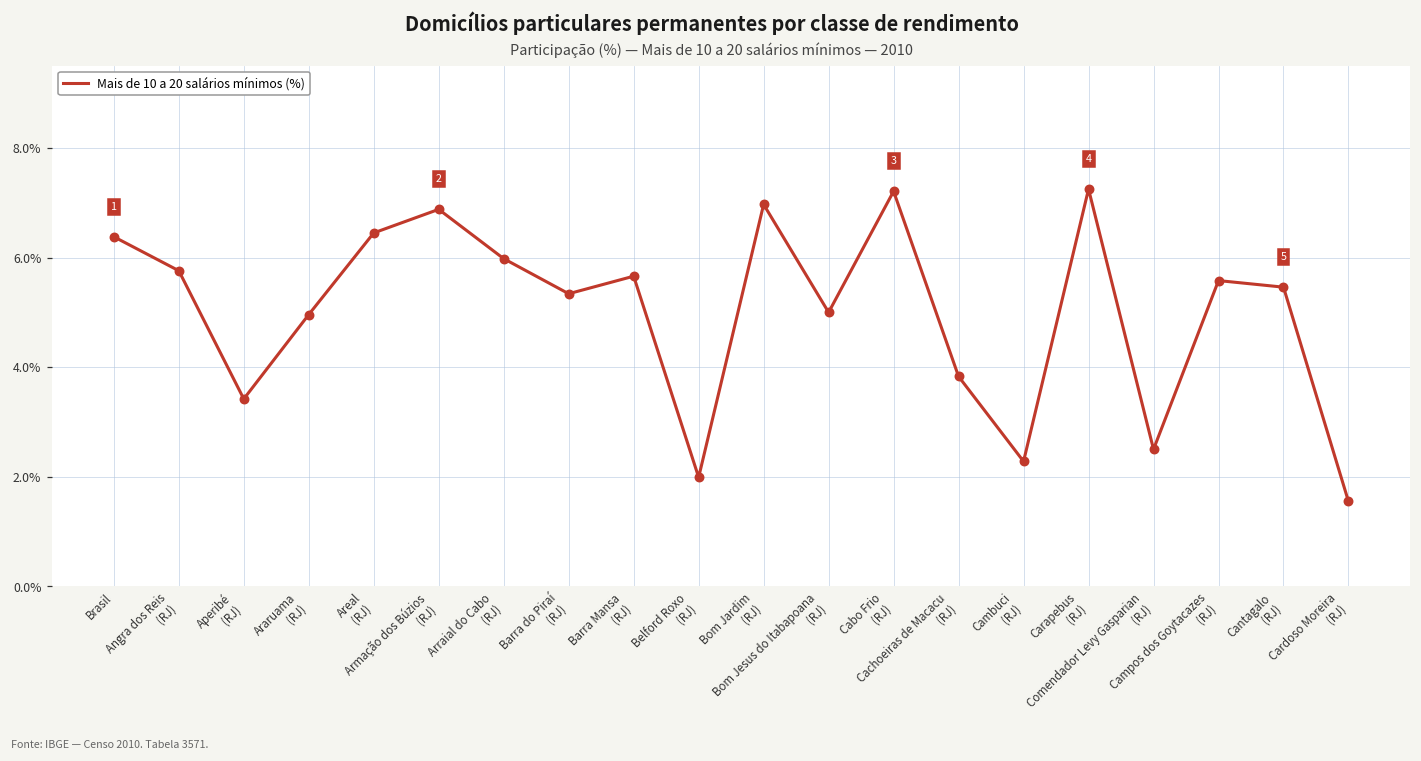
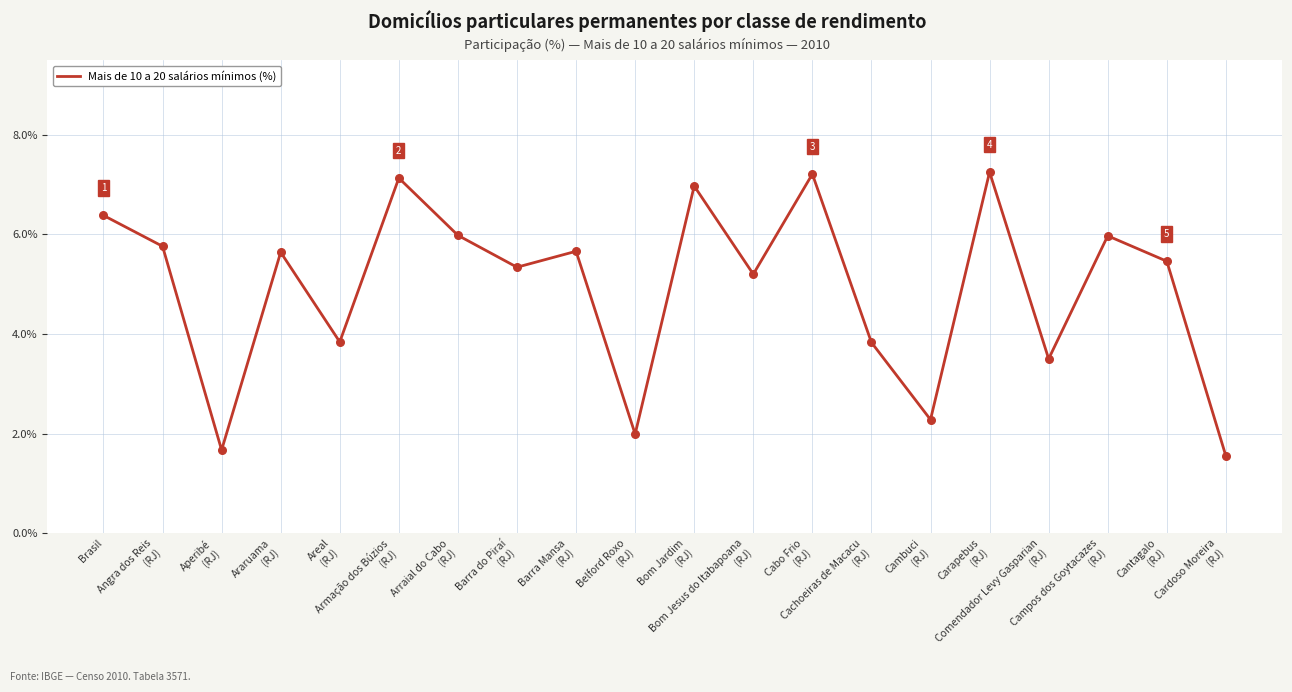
Aperibé (RJ): 3.4% -> 1.7%
Araruama (RJ): 5.0% -> 5.6%
Areal (RJ): 6.5% -> 3.8%
Armação dos Búzios (RJ): 6.9% -> 7.1%
Bom Jesus do Itabapoana (RJ): 5.0% -> 5.2%
Comendador Levy Gasparian (RJ): 2.5% -> 3.5%
Campos dos Goytacazes (RJ): 5.6% -> 6.0%
